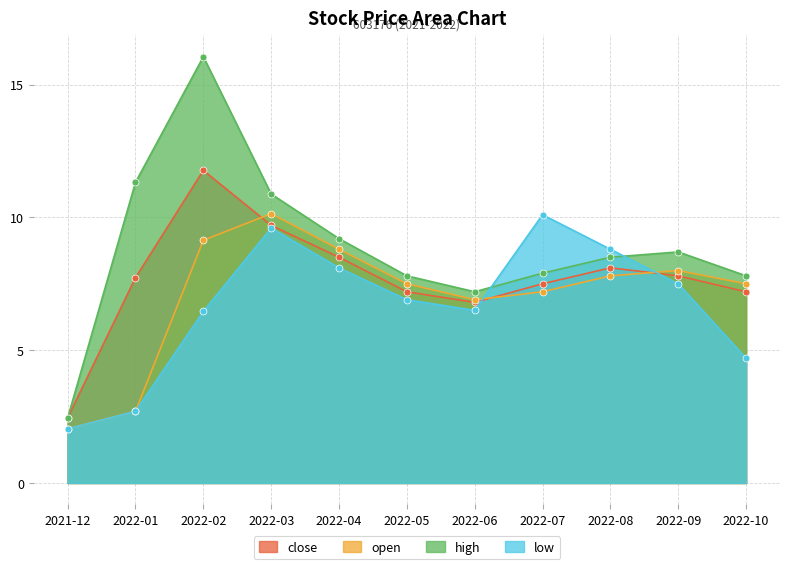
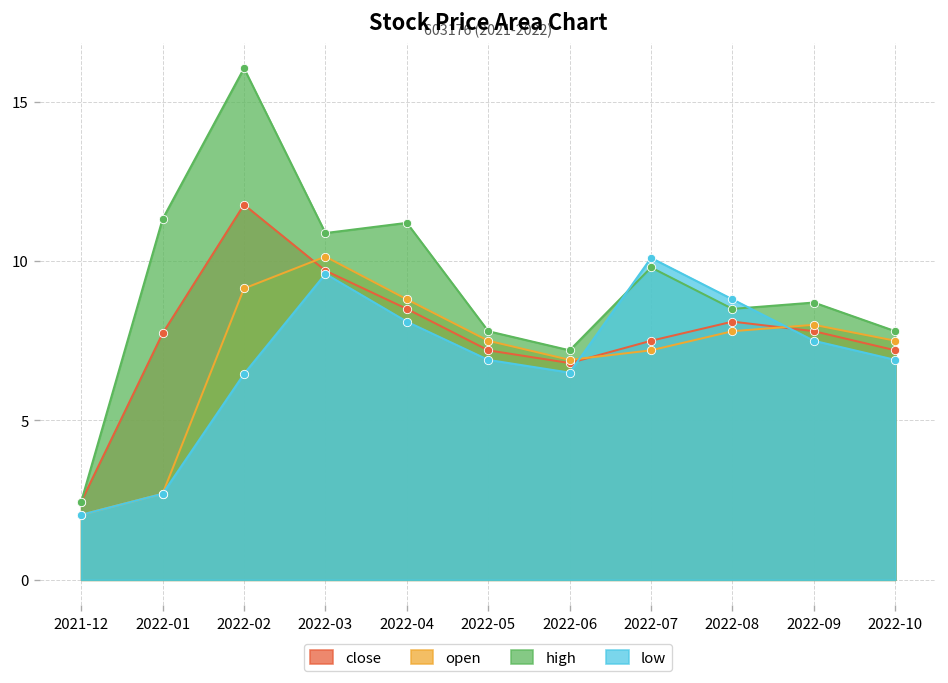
high, 2022-04: 9.2 -> 11.2
high, 2022-07: 7.9 -> 9.8
low, 2022-10: 4.7 -> 6.9
